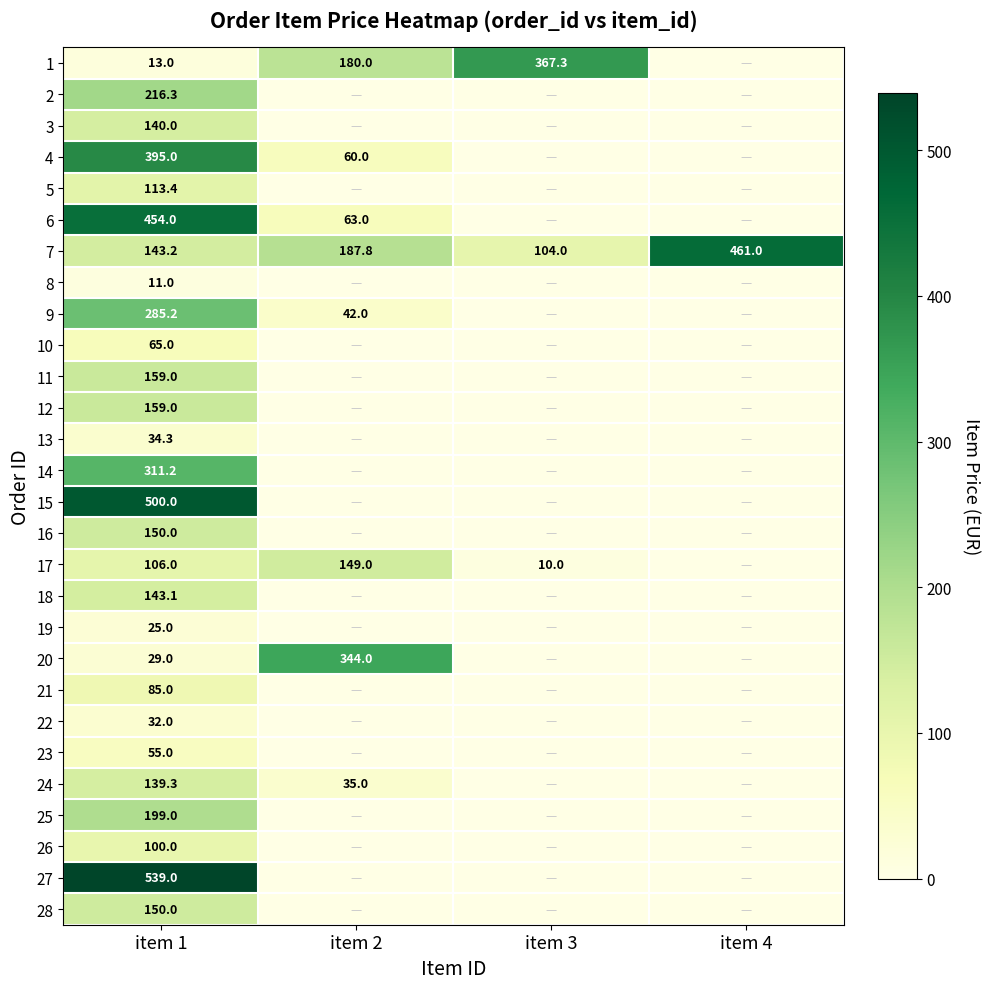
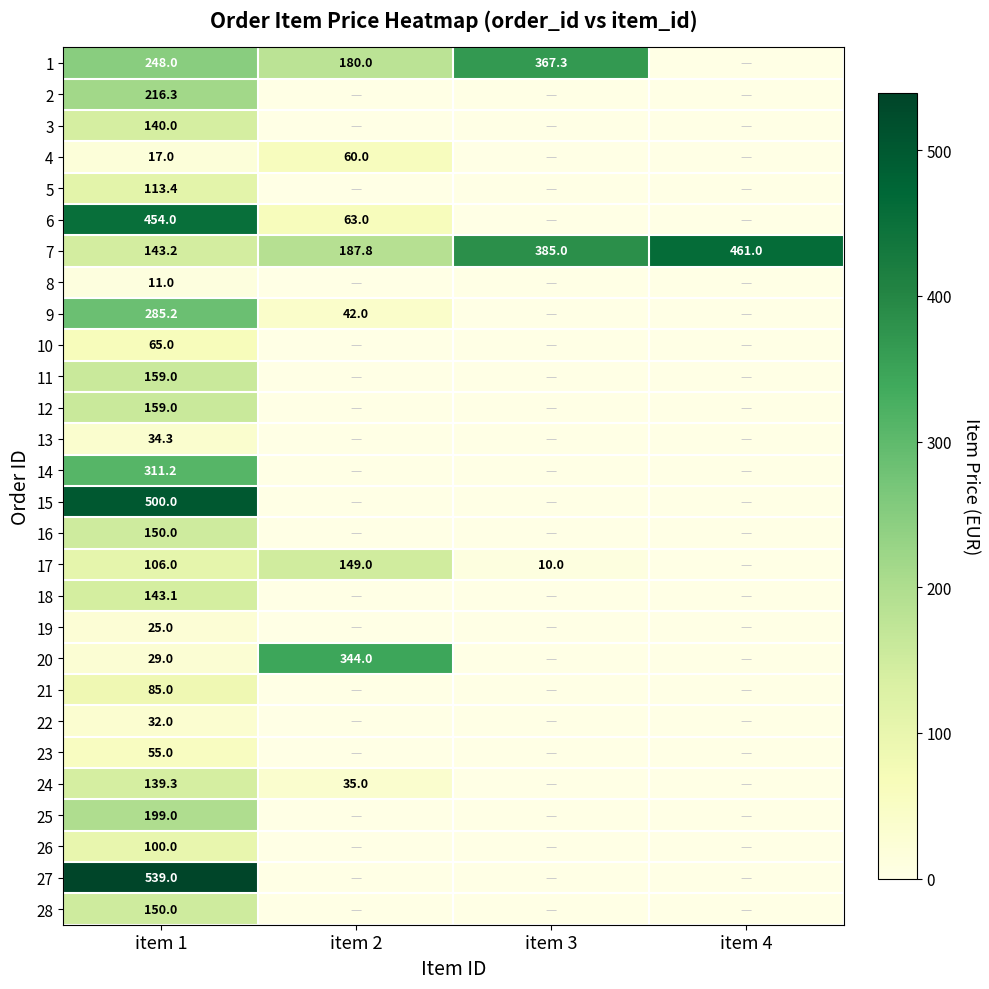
1, item 1: 13.0 -> 248.0
4, item 1: 395.0 -> 17.0
7, item 3: 104.0 -> 385.0
